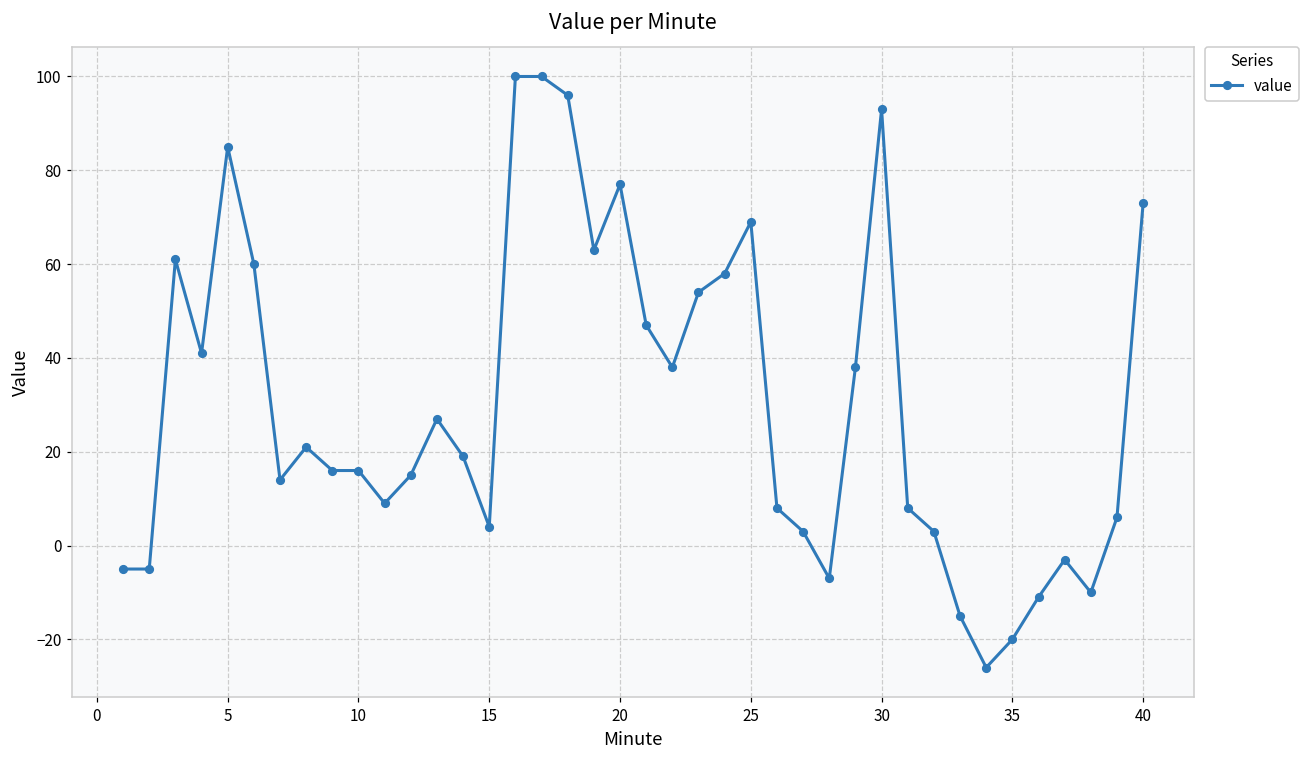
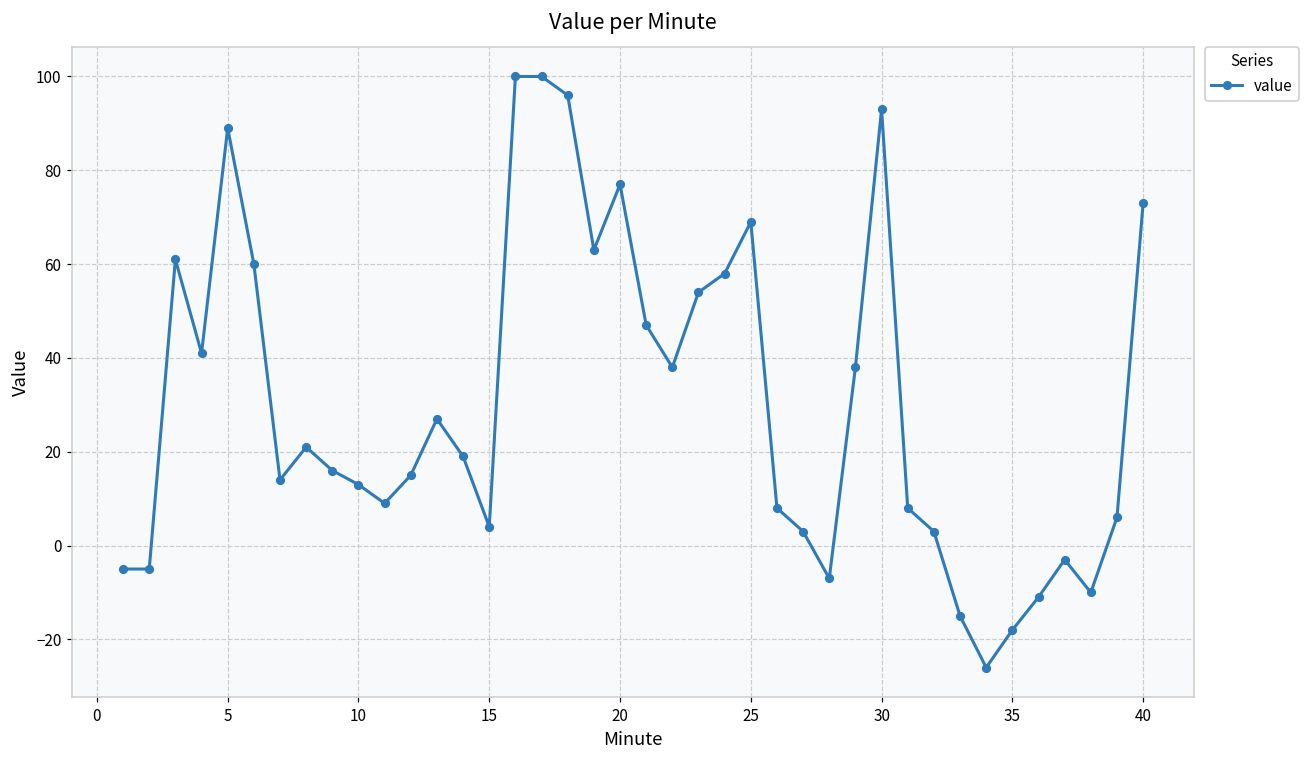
5: 85 -> 89
10: 16 -> 13
35: -20 -> -18
